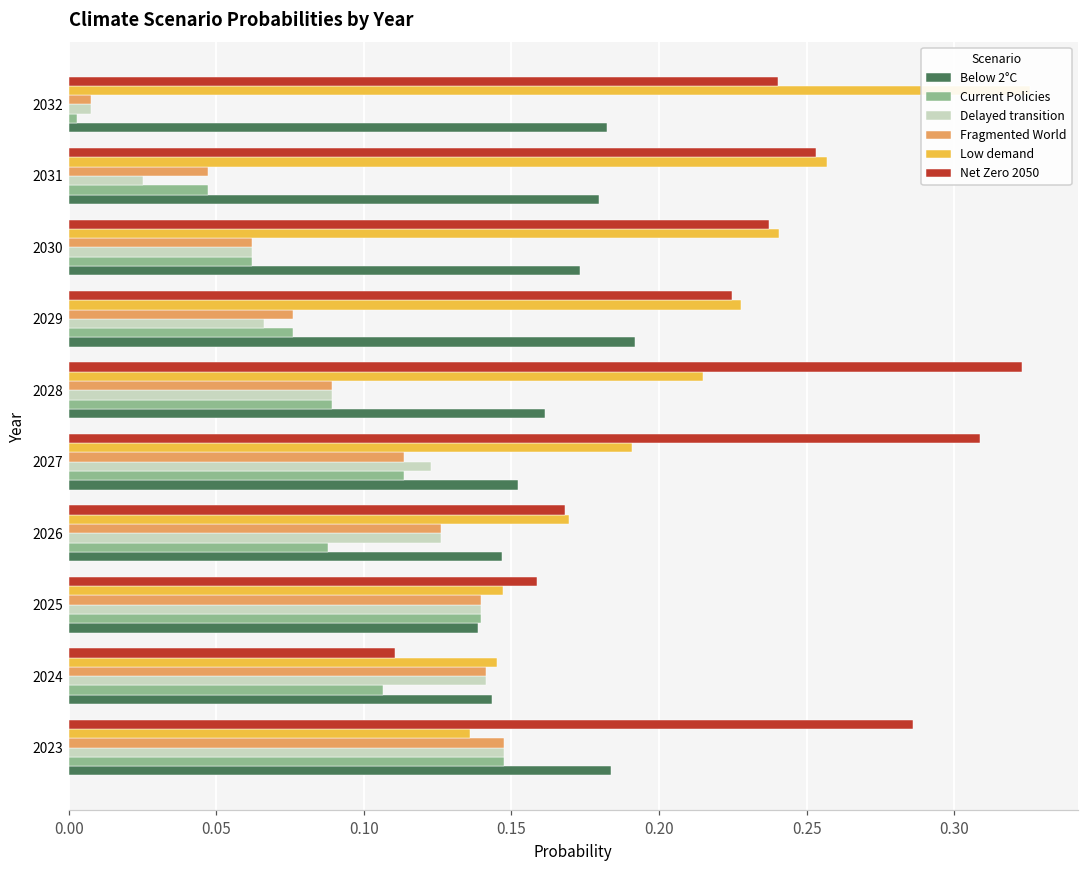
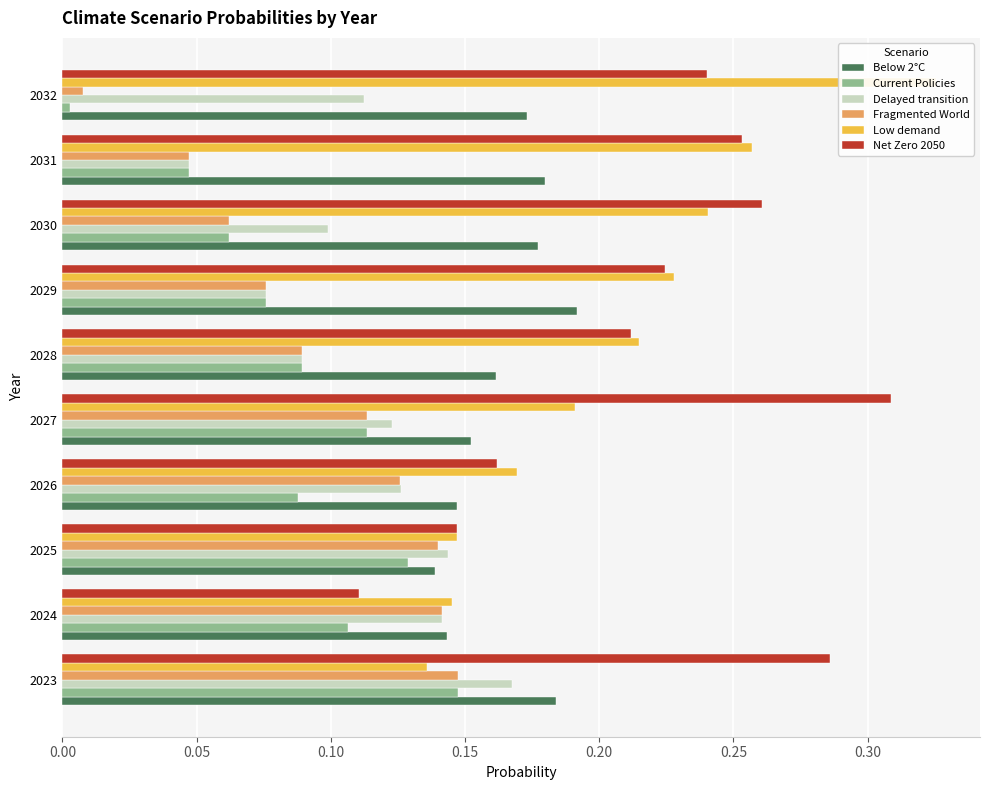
Delayed transition, 2032: 0.008 -> 0.112
Below 2°C, 2032: 0.182 -> 0.173
Delayed transition, 2031: 0.025 -> 0.047
Net Zero 2050, 2030: 0.237 -> 0.261
Delayed transition, 2030: 0.062 -> 0.099
Below 2°C, 2030: 0.173 -> 0.177
Delayed transition, 2029: 0.066 -> 0.076
Net Zero 2050, 2028: 0.323 -> 0.212
Net Zero 2050, 2026: 0.168 -> 0.162
Net Zero 2050, 2025: 0.159 -> 0.147
Delayed transition, 2025: 0.140 -> 0.144
Current Policies, 2025: 0.140 -> 0.129
Delayed transition, 2023: 0.147 -> 0.168
